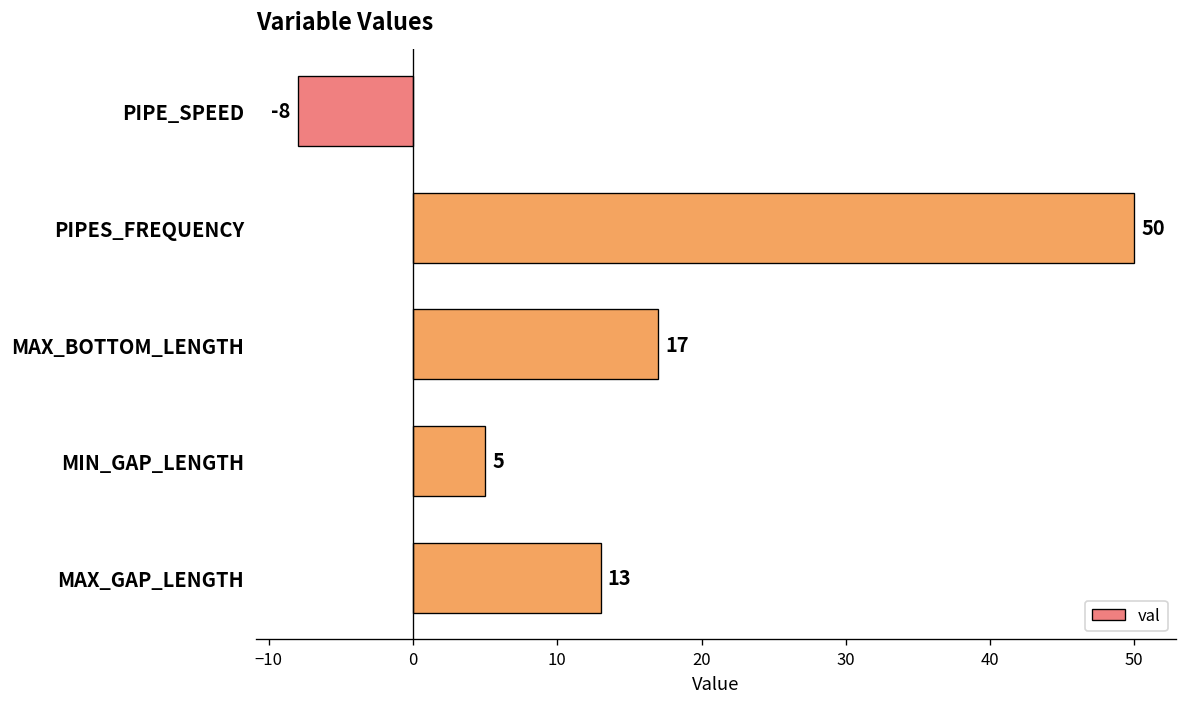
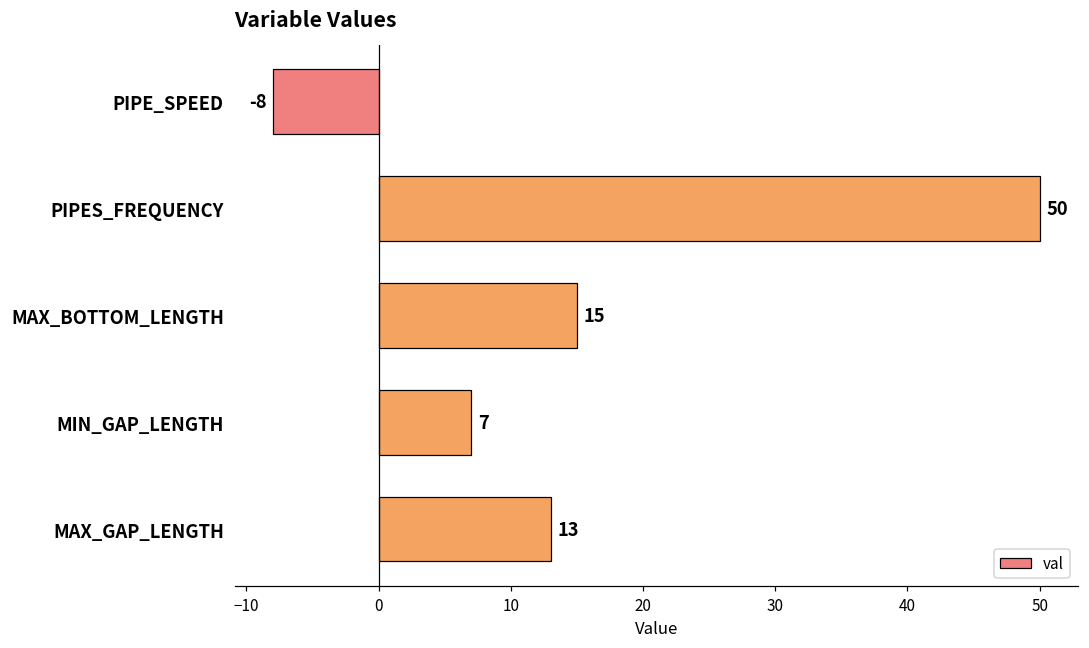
MAX_BOTTOM_LENGTH: 17 -> 15
MIN_GAP_LENGTH: 5 -> 7
